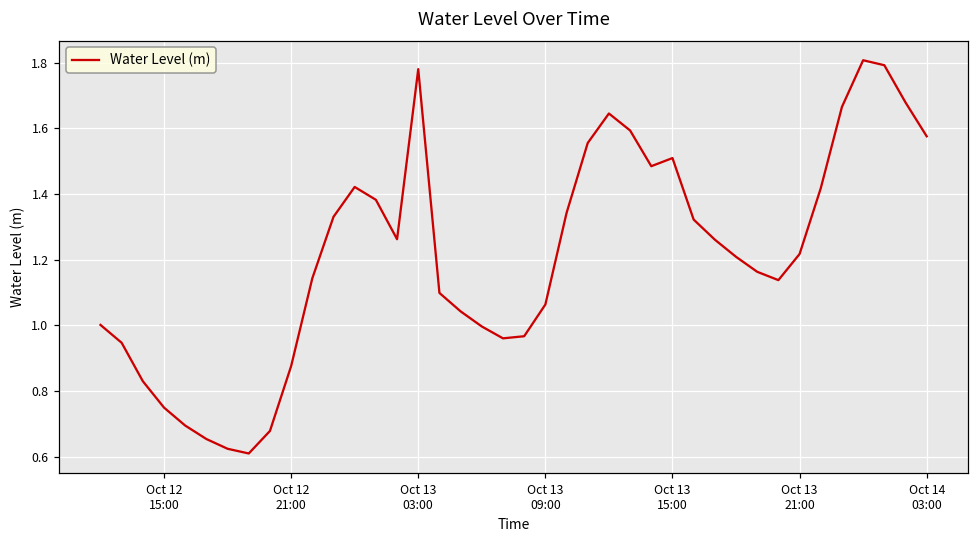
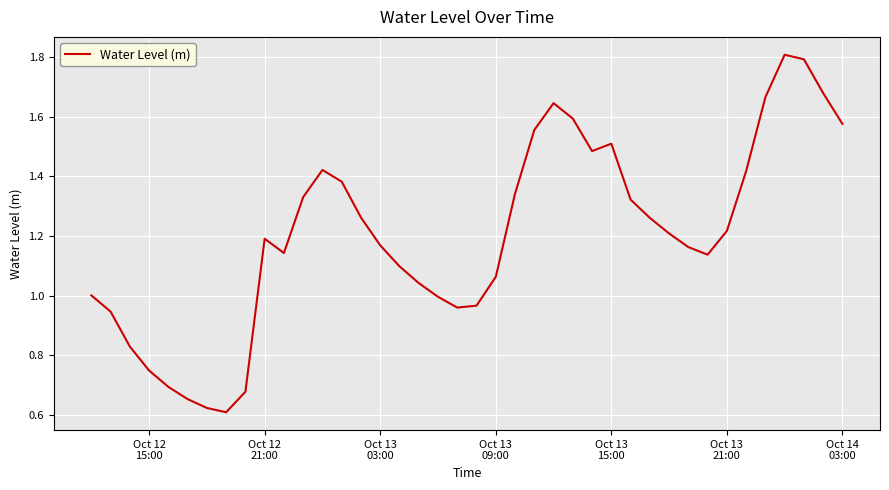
Oct 12 21:00: 0.88 -> 1.19
Oct 13 03:00: 1.78 -> 1.17
